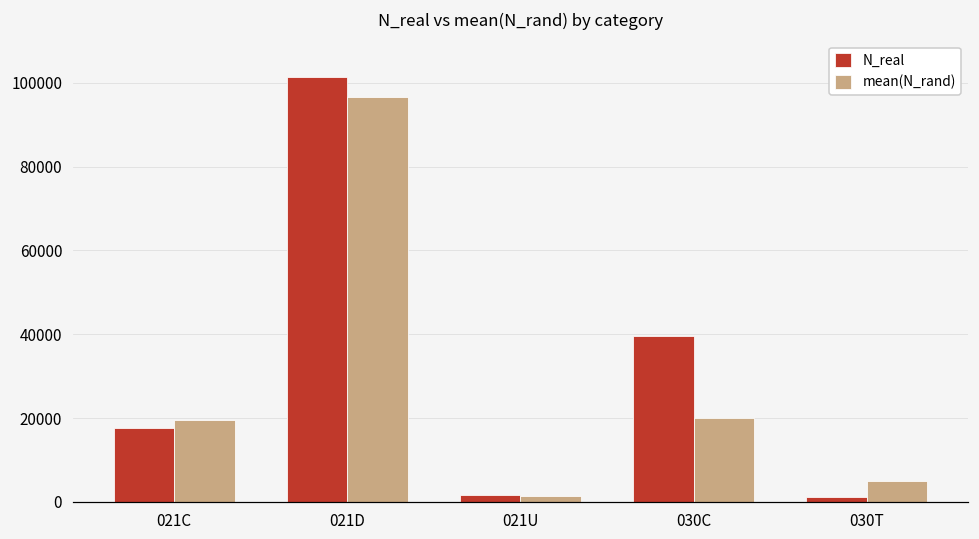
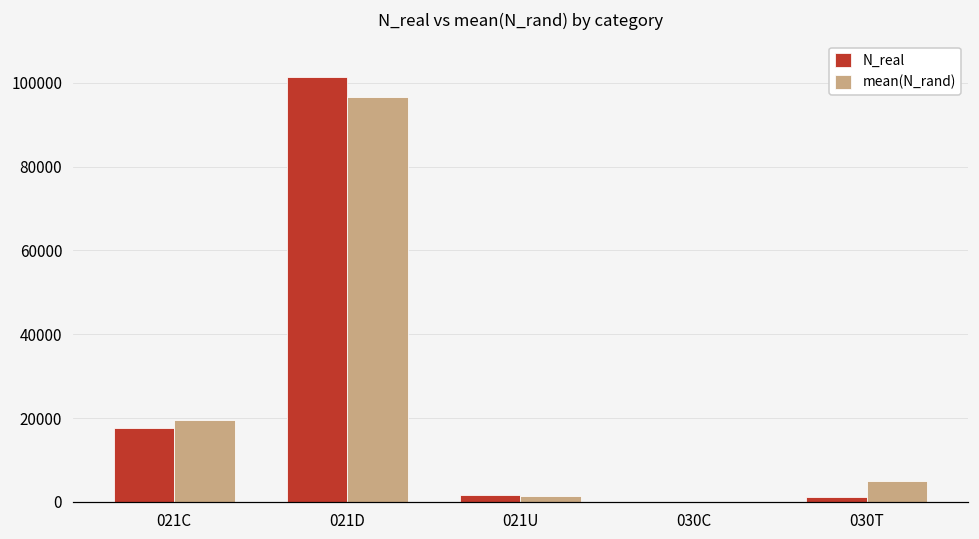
N_real, 030C: 39000 -> 0
mean(N_rand), 030C: 20000 -> 0
